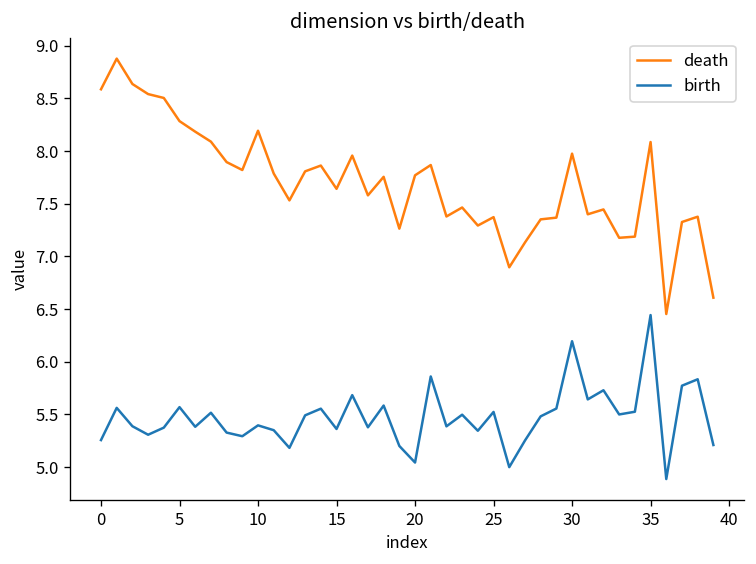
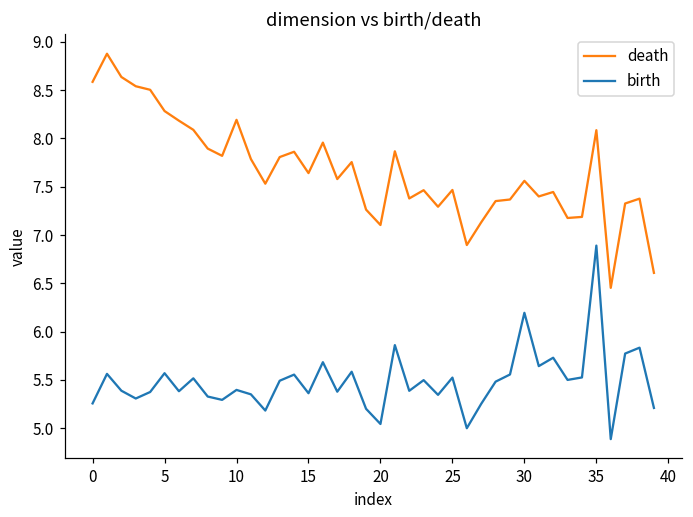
death, 20: 7.8 -> 7.1
death, 25: 7.4 -> 7.5
death, 30: 8.0 -> 7.6
birth, 35: 6.4 -> 6.9
